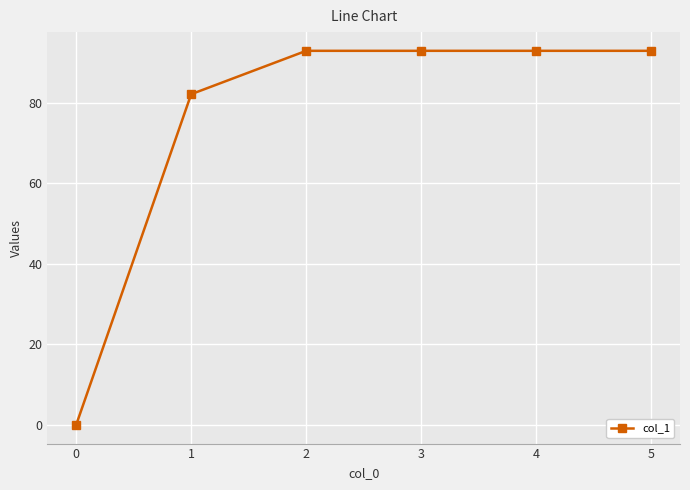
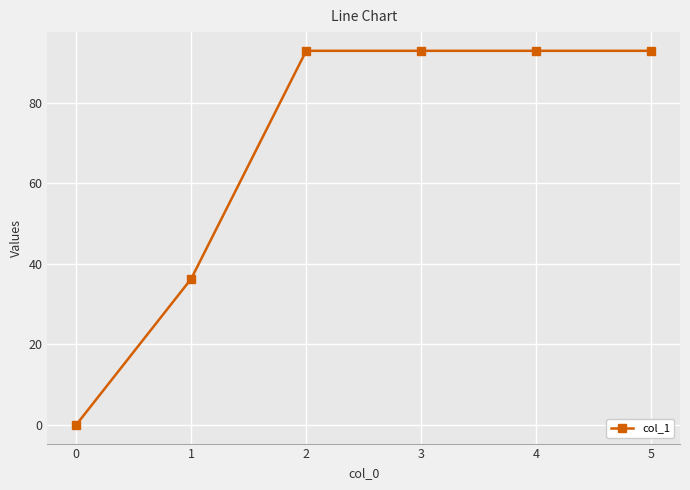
1: 82 -> 36
